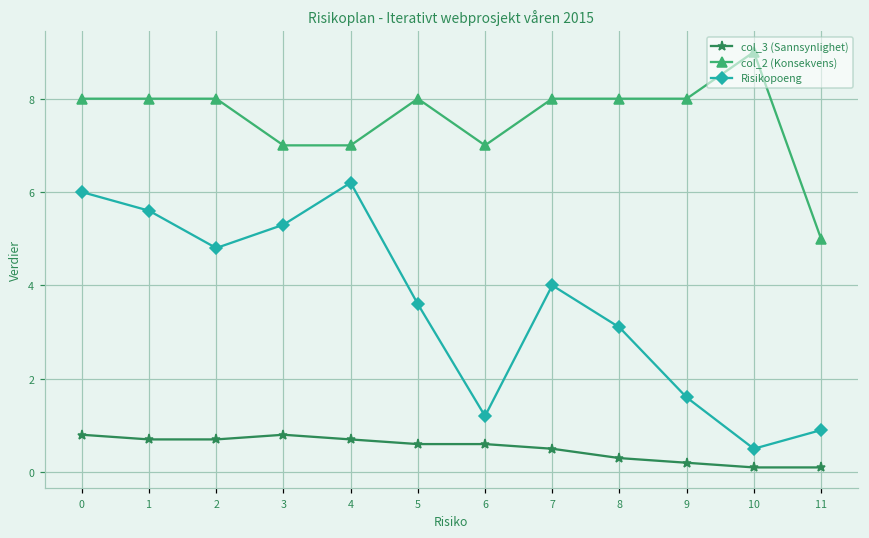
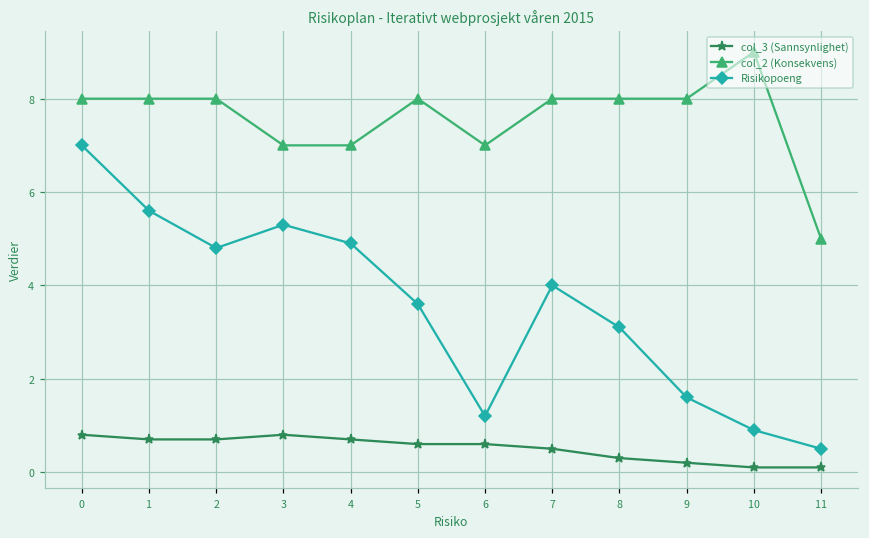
Risikopoeng, 0: 6 -> 7
Risikopoeng, 4: 6.2 -> 4.9
Risikopoeng, 10: 0.5 -> 0.9
Risikopoeng, 11: 0.9 -> 0.5
